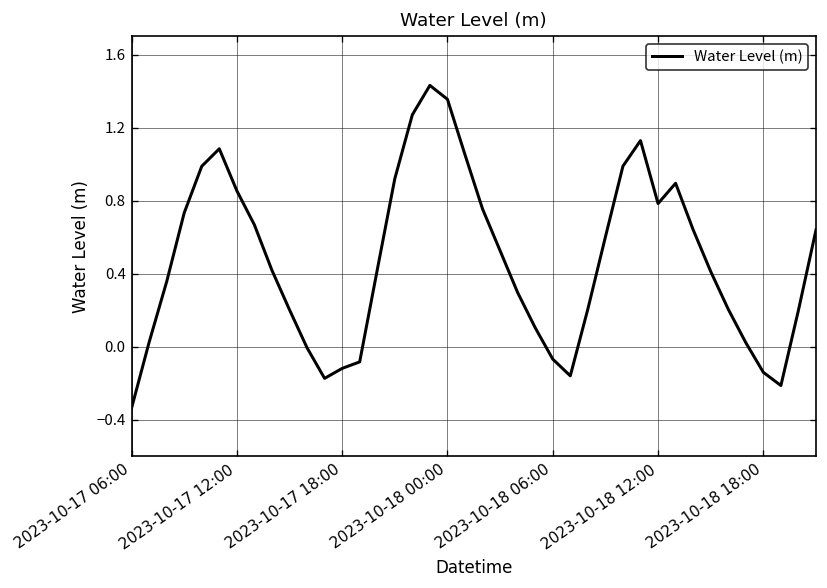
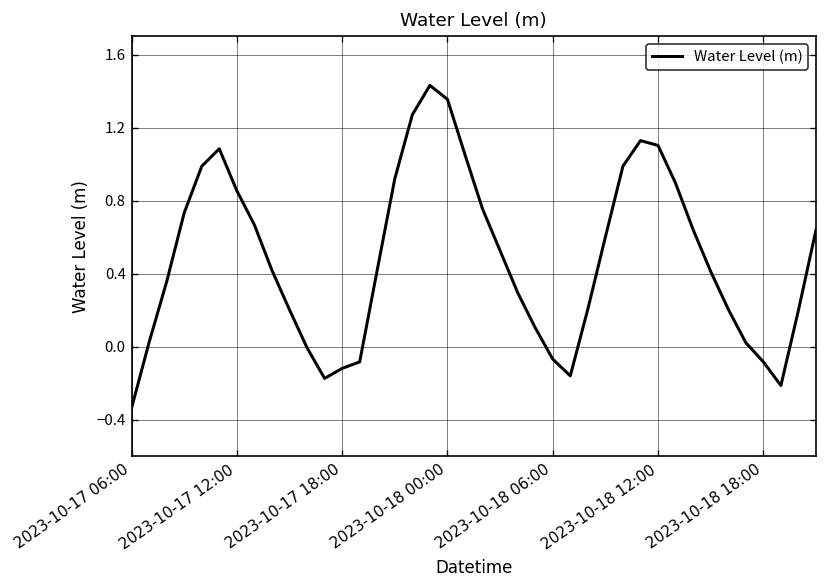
2023-10-18 12:00: 0.78 -> 1.10
2023-10-18 18:00: -0.14 -> -0.08
